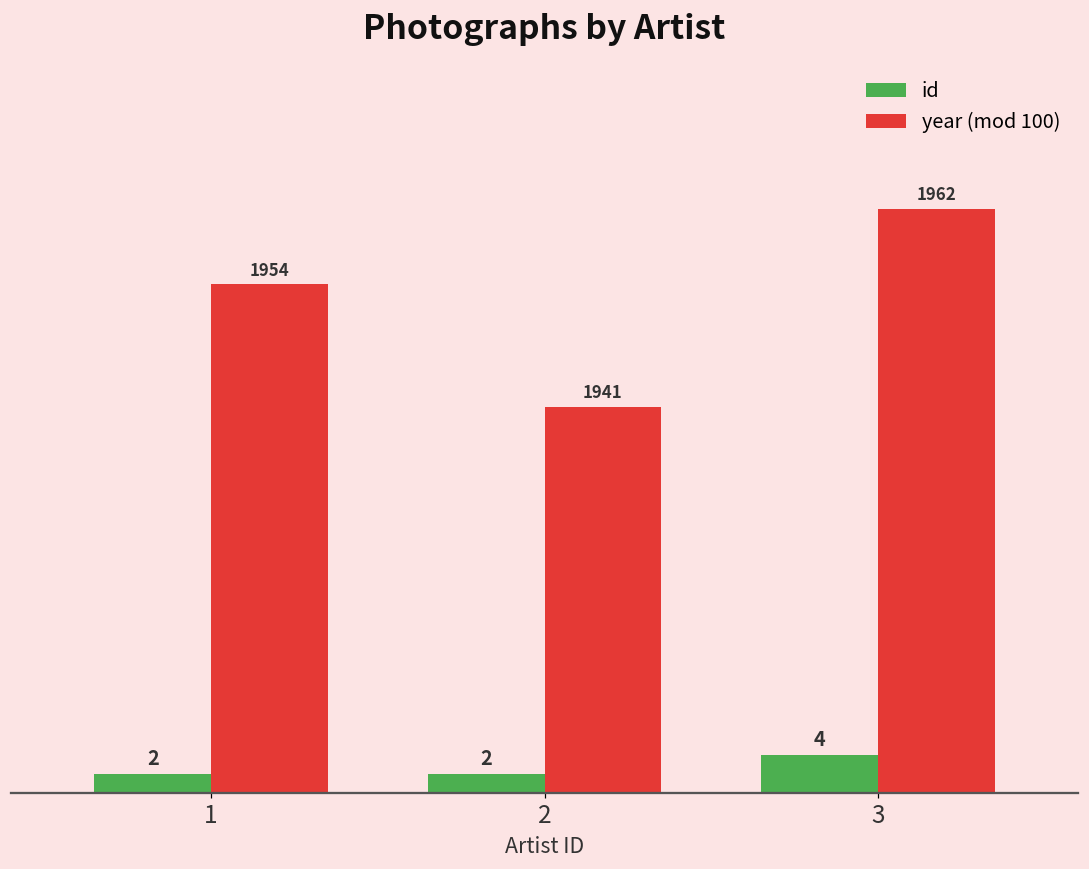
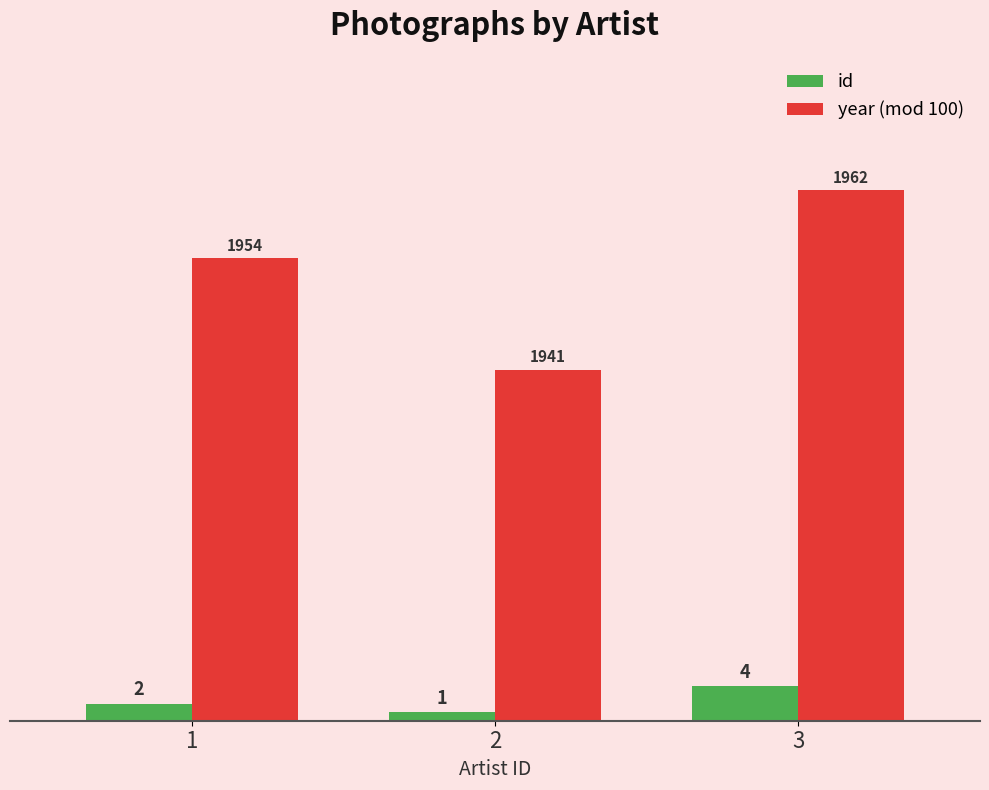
id, 2: 2 -> 1
